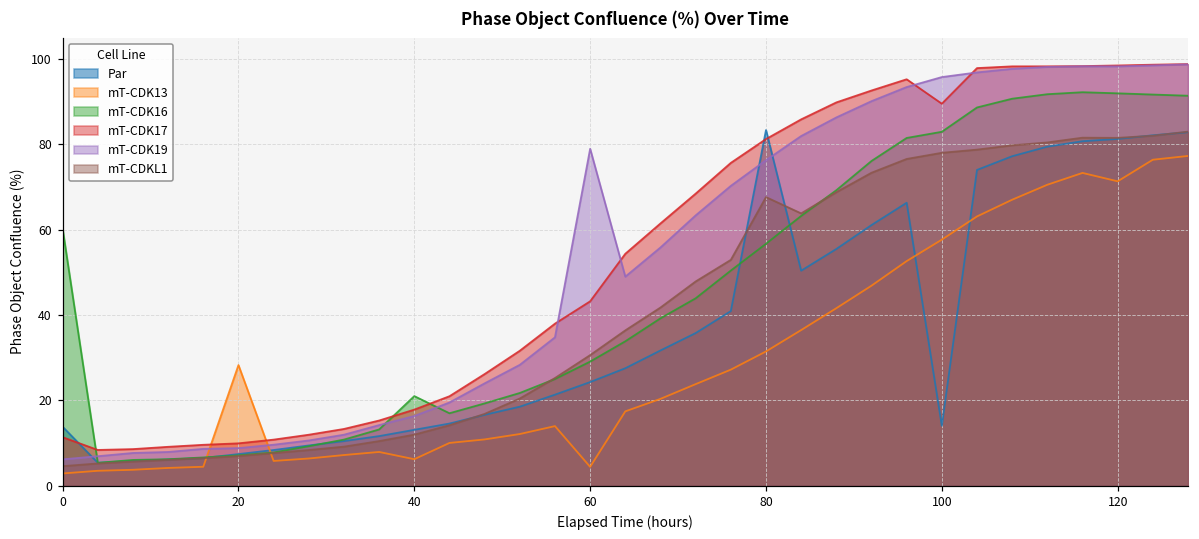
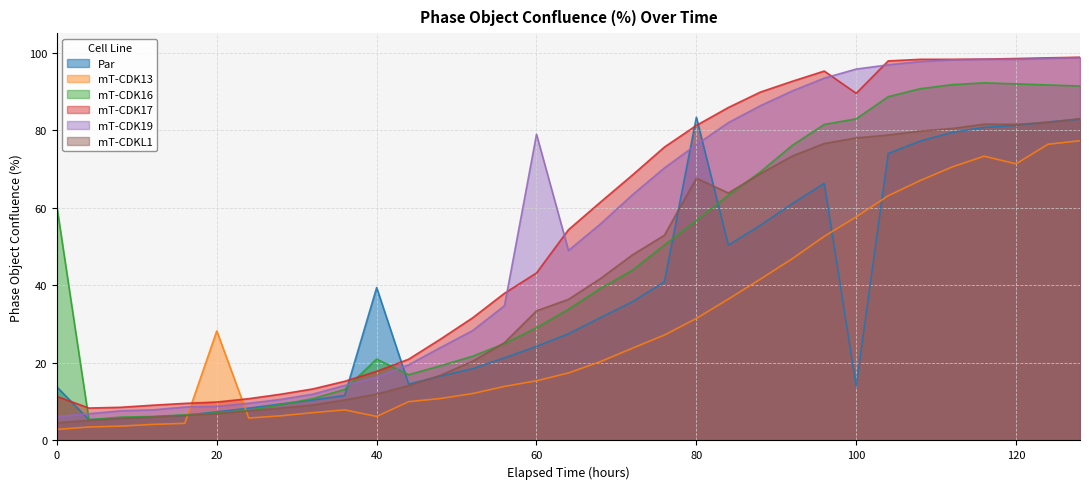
Par, 40: 13 -> 39
mT-CDK13, 60: 4 -> 15
mT-CDKL1, 60: 31 -> 33
